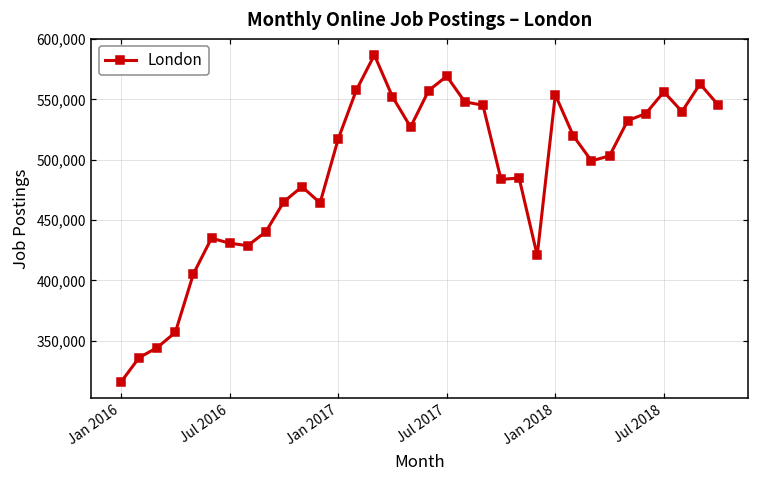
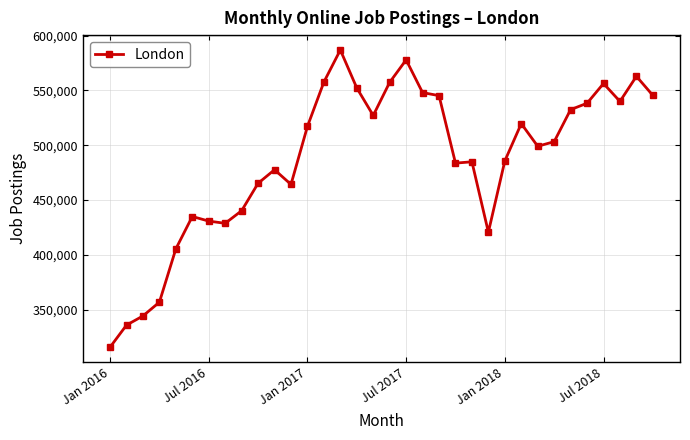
Jul 2017: 569,000 -> 578,000
Jan 2018: 554,000 -> 486,000
